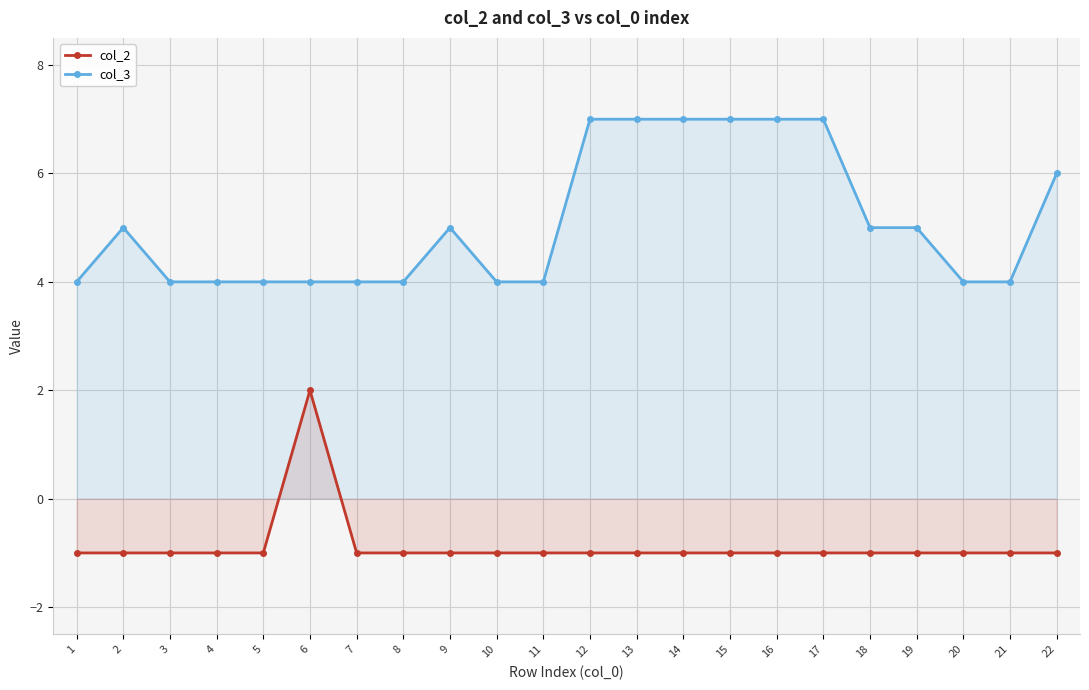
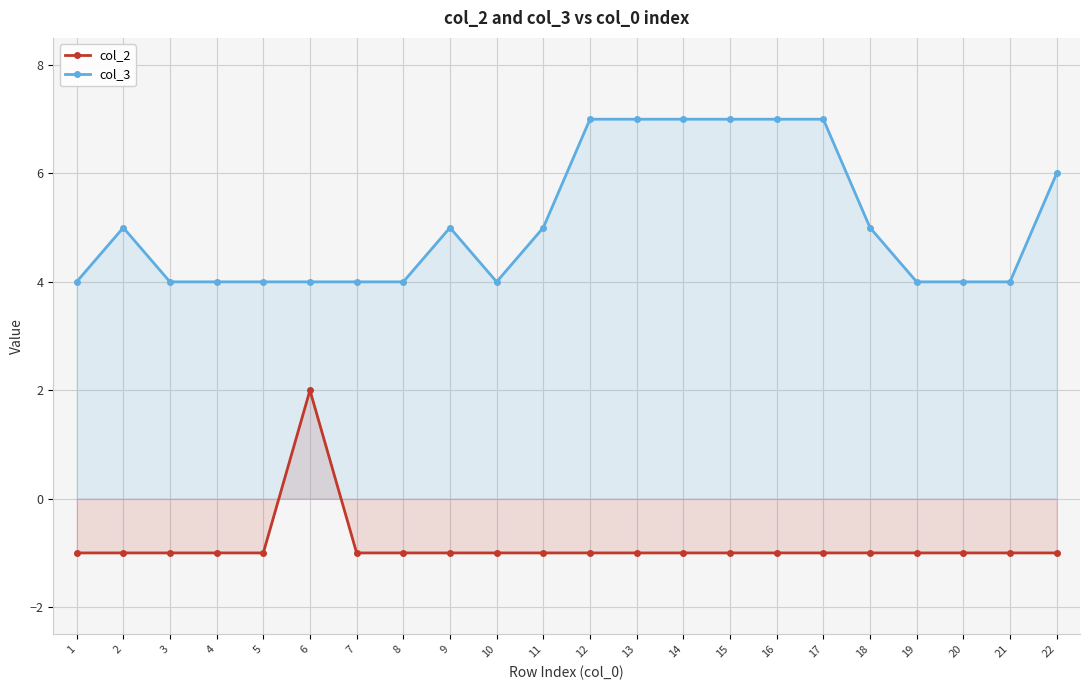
col_3, 11: 4 -> 5
col_3, 19: 5 -> 4
